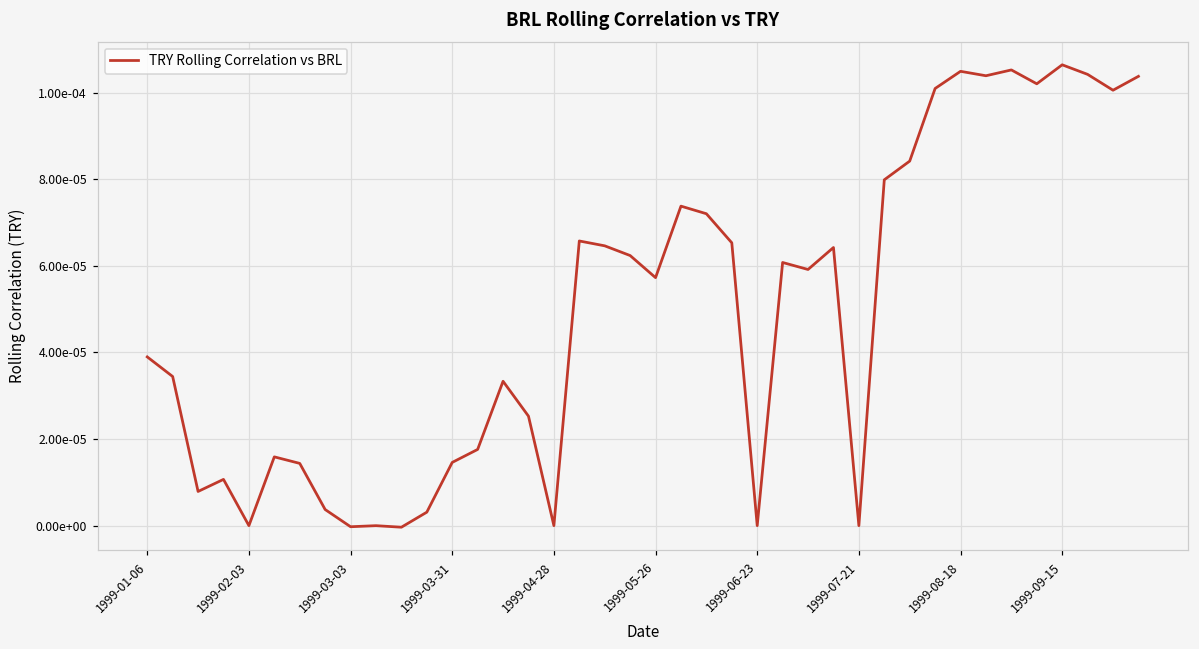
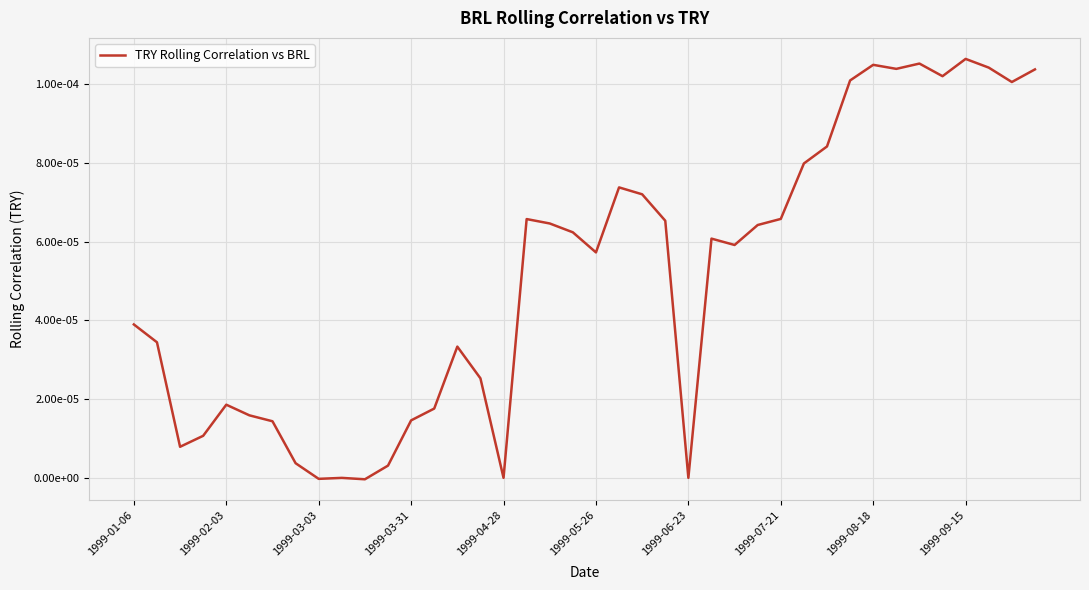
1999-02-03: 0.00000 -> 0.00002
1999-07-21: 0.0000 -> 0.0001
